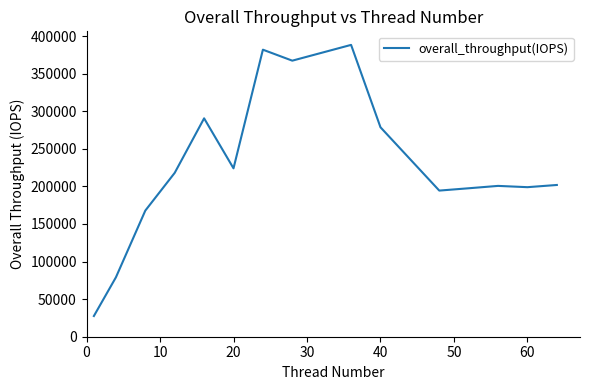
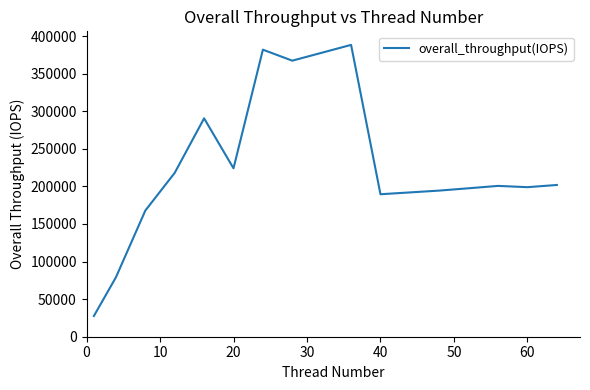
40: 280000 -> 190000
